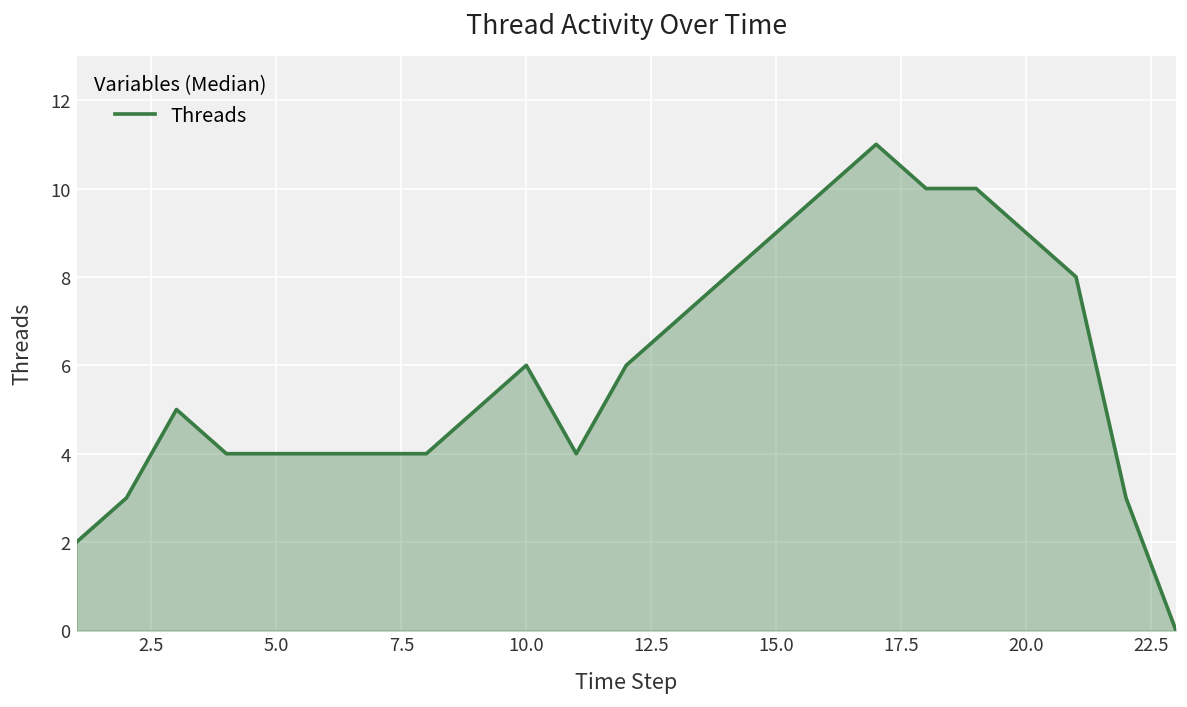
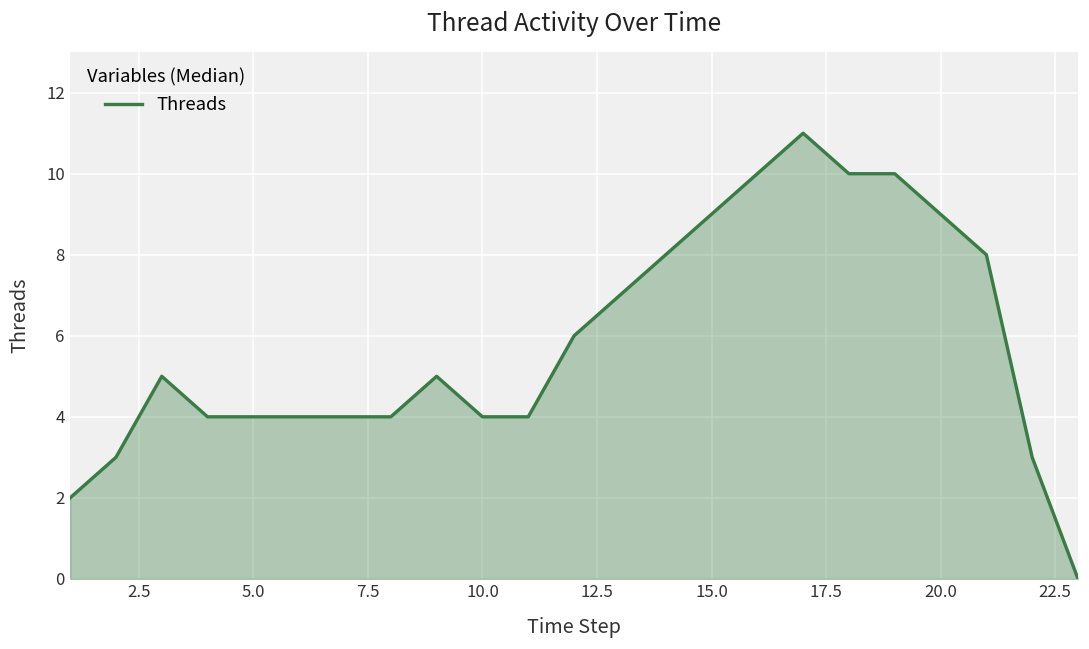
10.0: 6 -> 4
